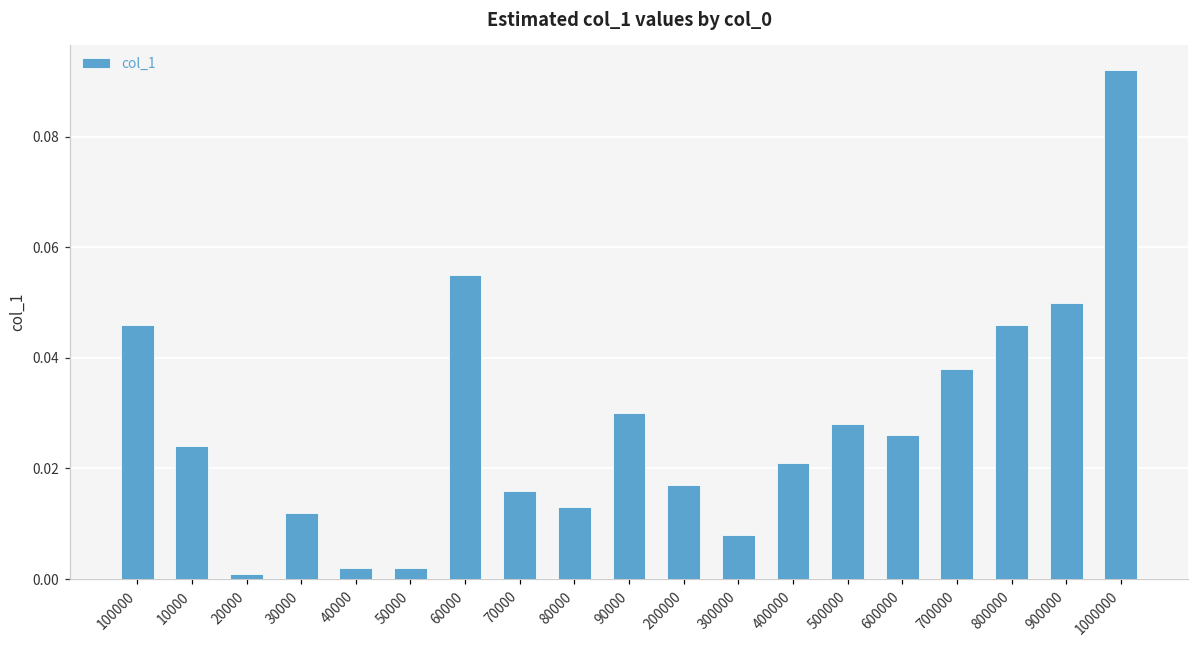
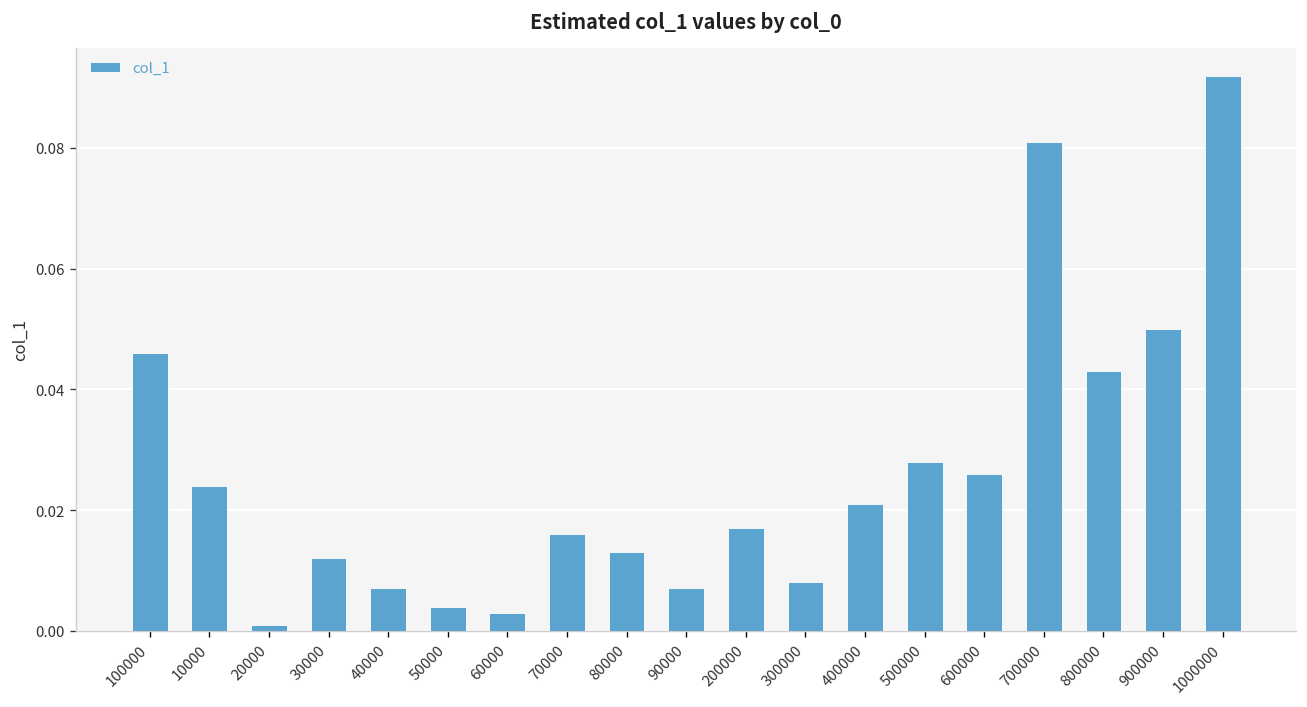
40000: 0.002 -> 0.007
50000: 0.002 -> 0.004
60000: 0.055 -> 0.003
90000: 0.030 -> 0.007
700000: 0.038 -> 0.081
800000: 0.046 -> 0.043
